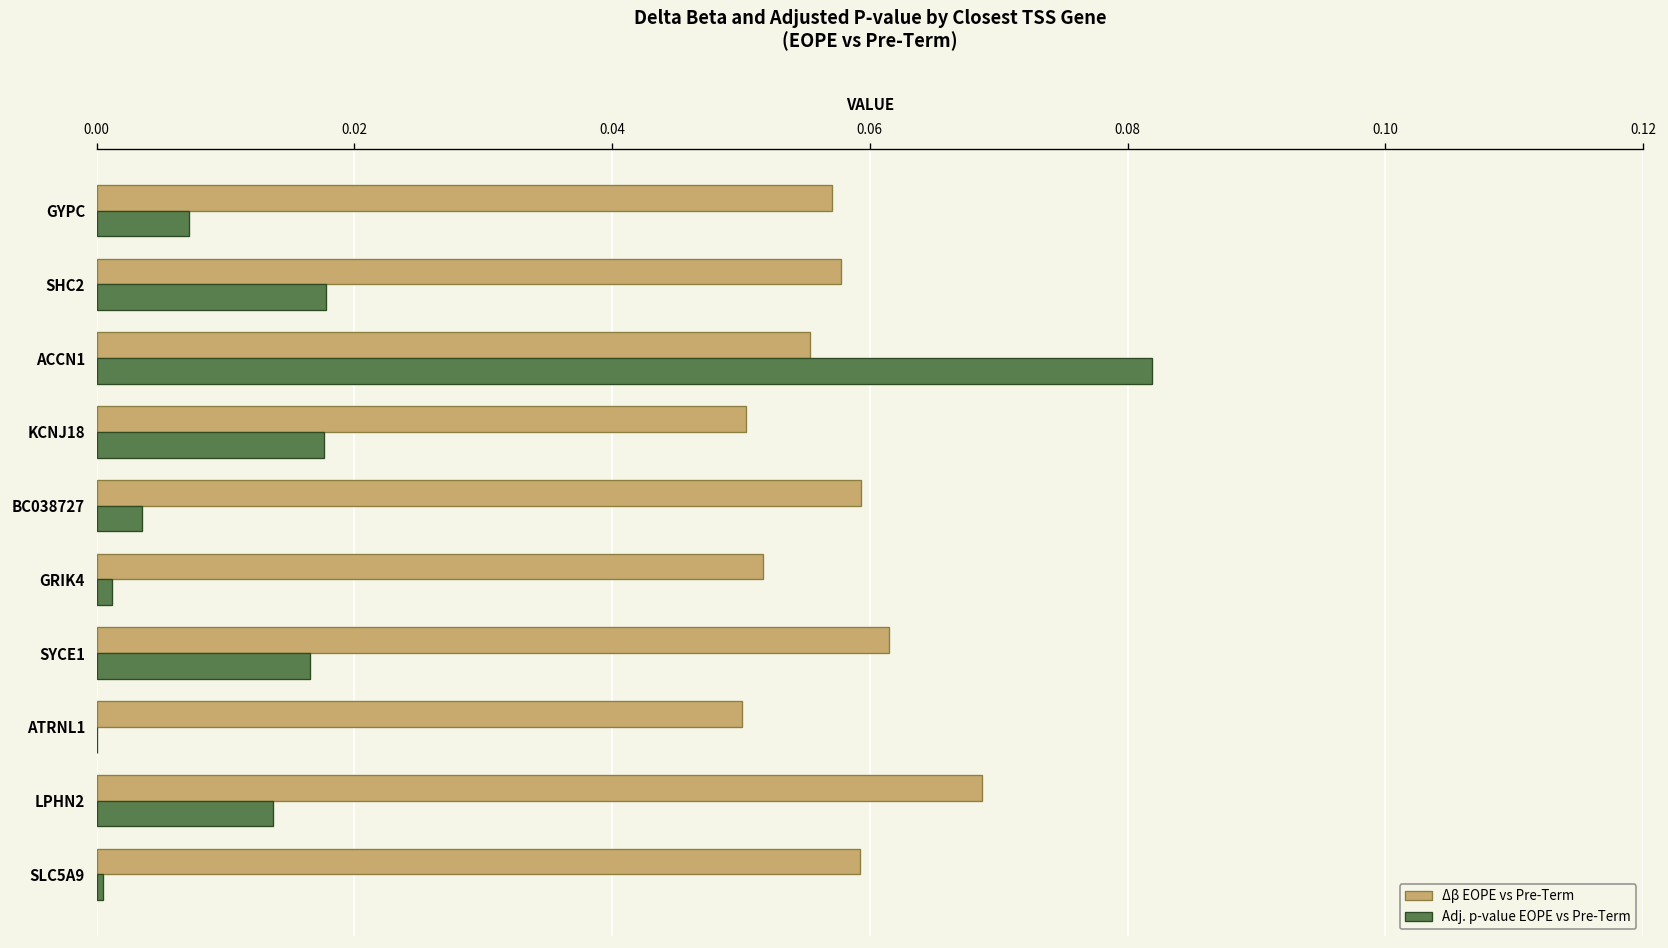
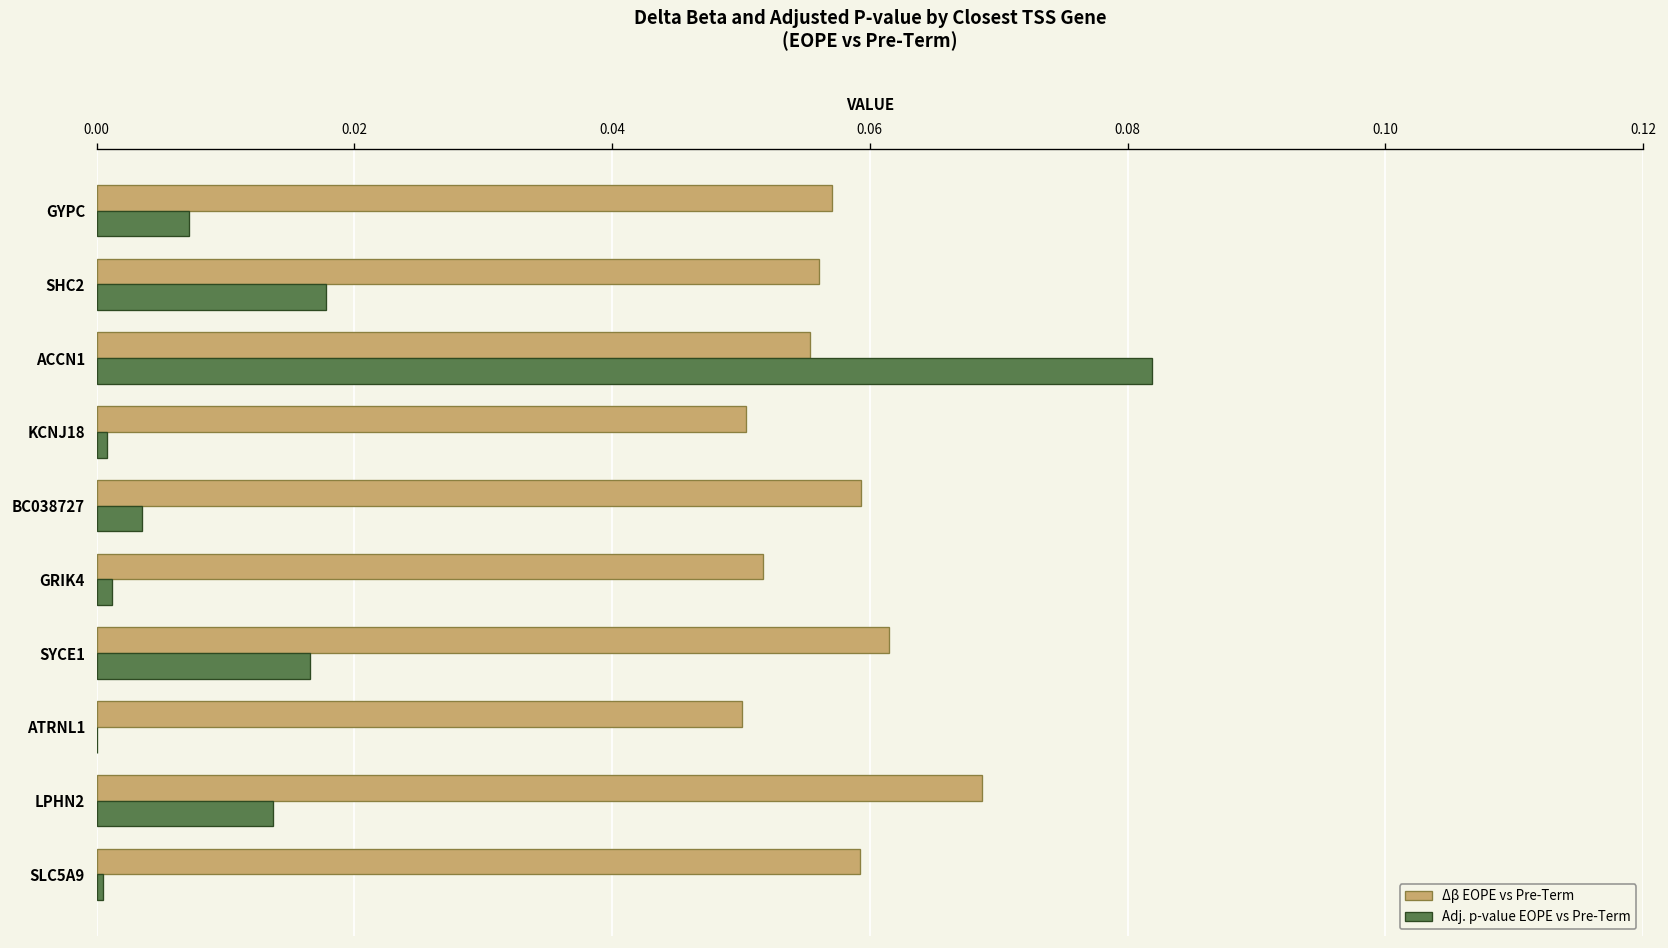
Δβ EOPE vs Pre-Term, SHC2: 0.0578 -> 0.0561
Adj. p-value EOPE vs Pre-Term, KCNJ18: 0.0177 -> 0.0008
